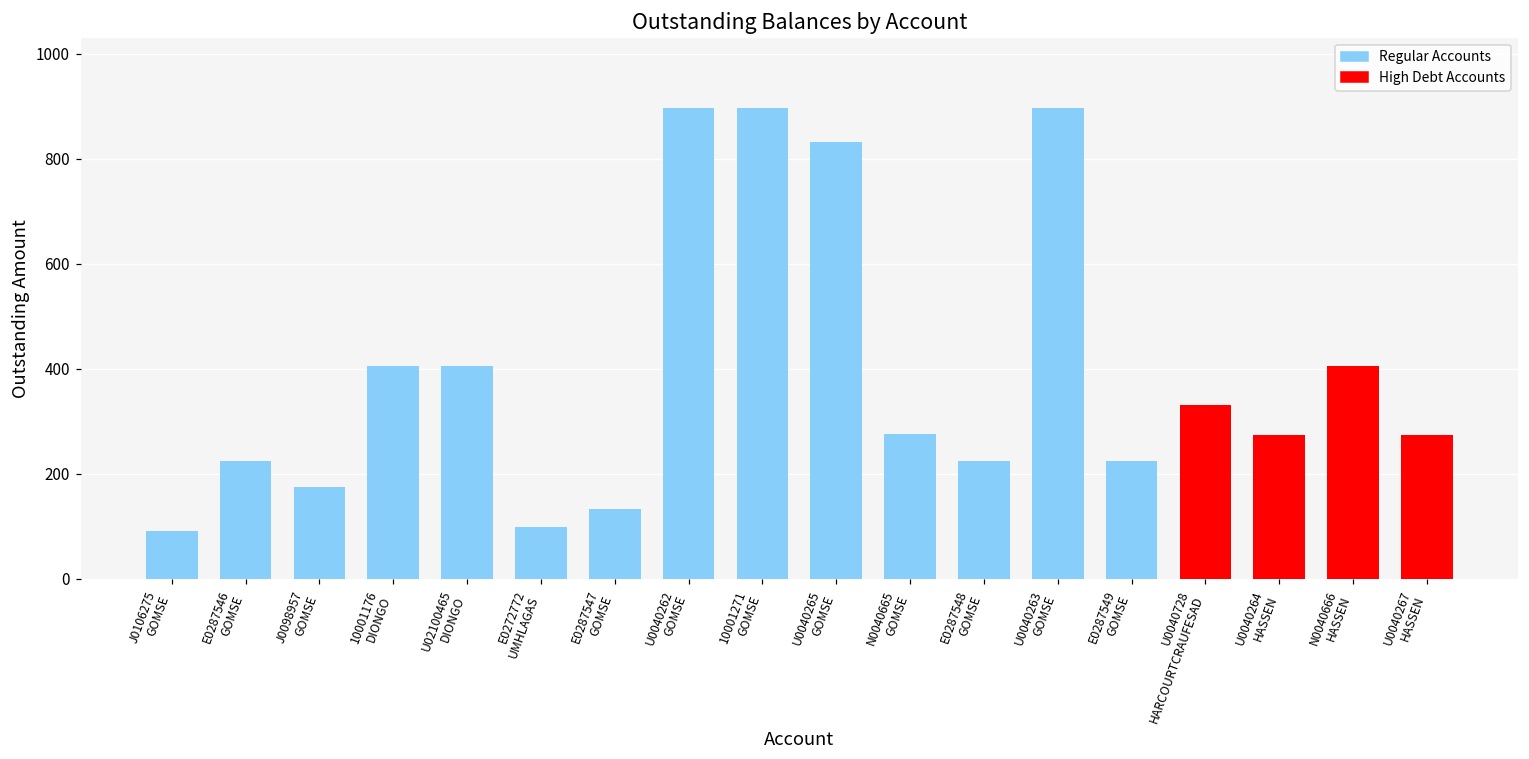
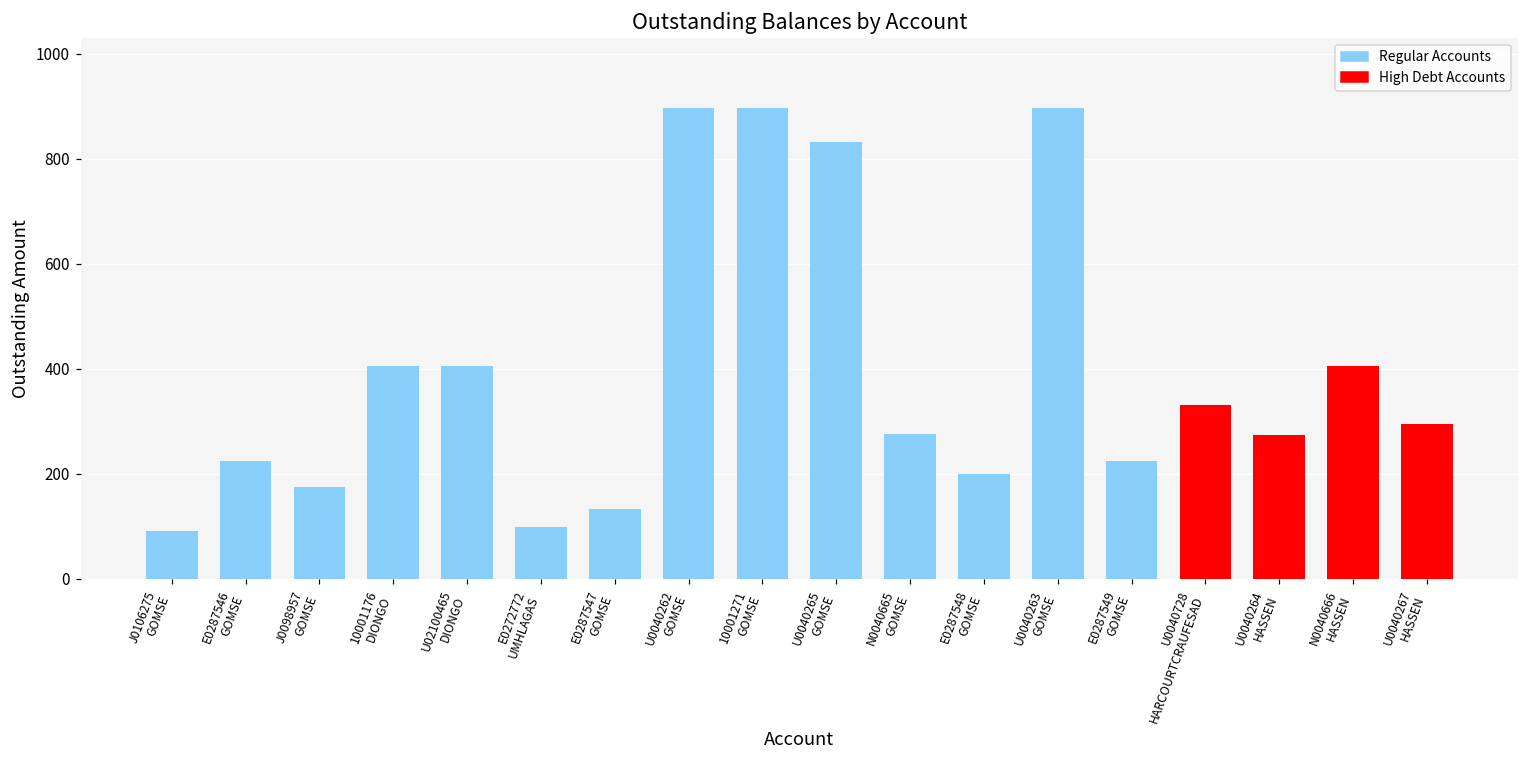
E0287548 GOMSE: 220 -> 200
U0040267 HASSEN: 270 -> 300
